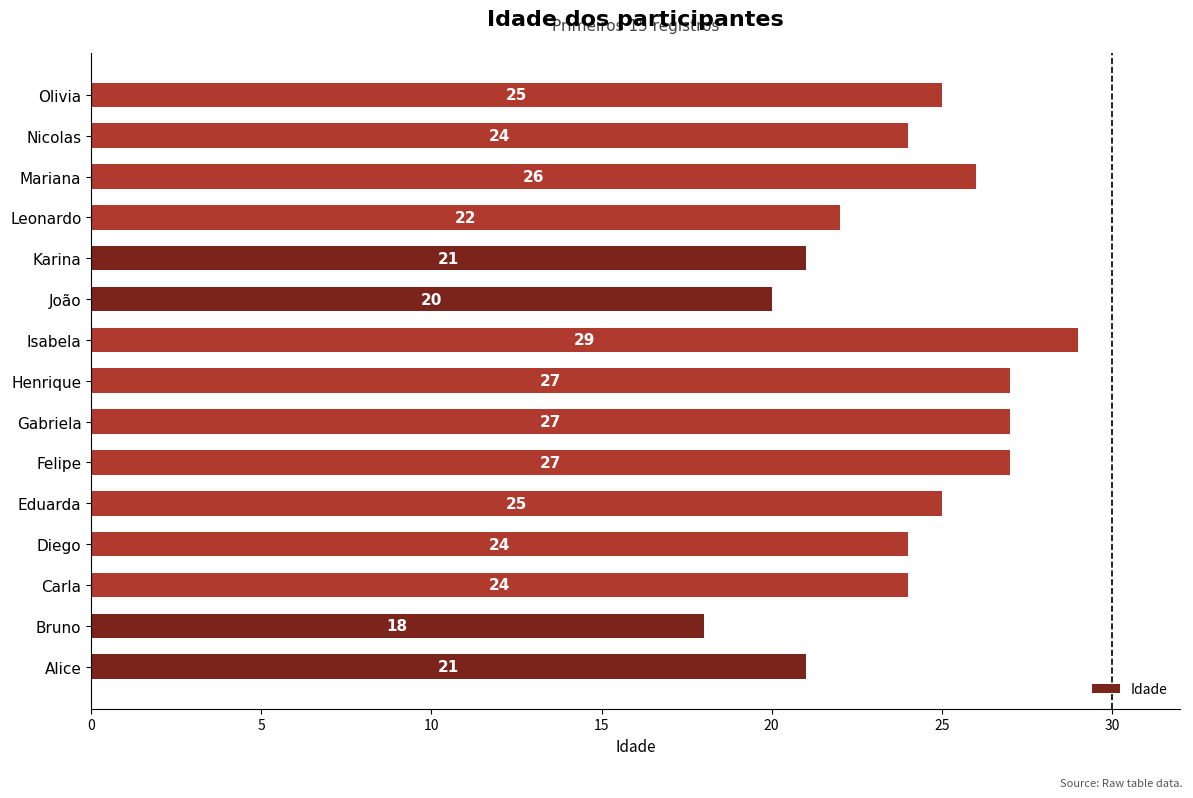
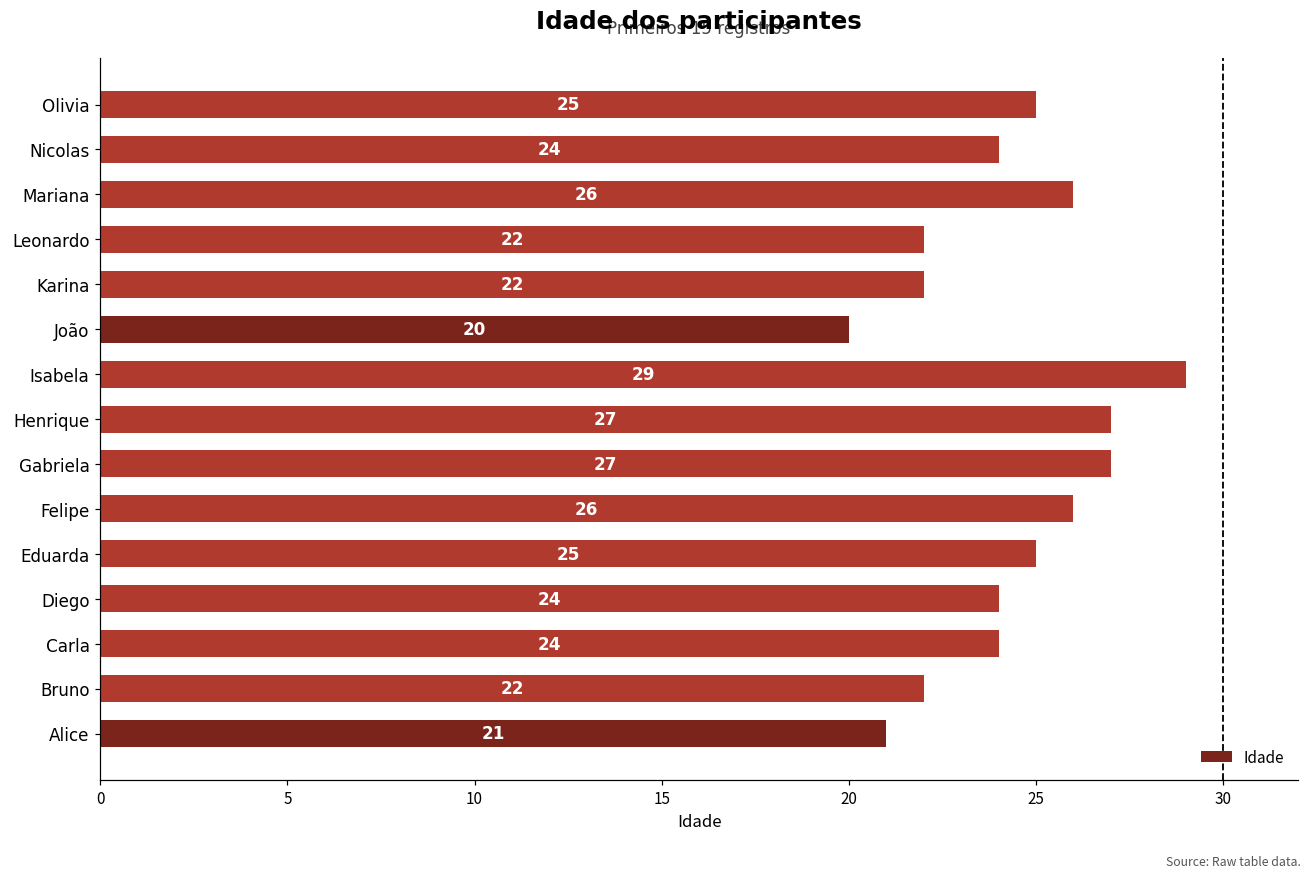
Karina: 21 -> 22
Felipe: 27 -> 26
Bruno: 18 -> 22
